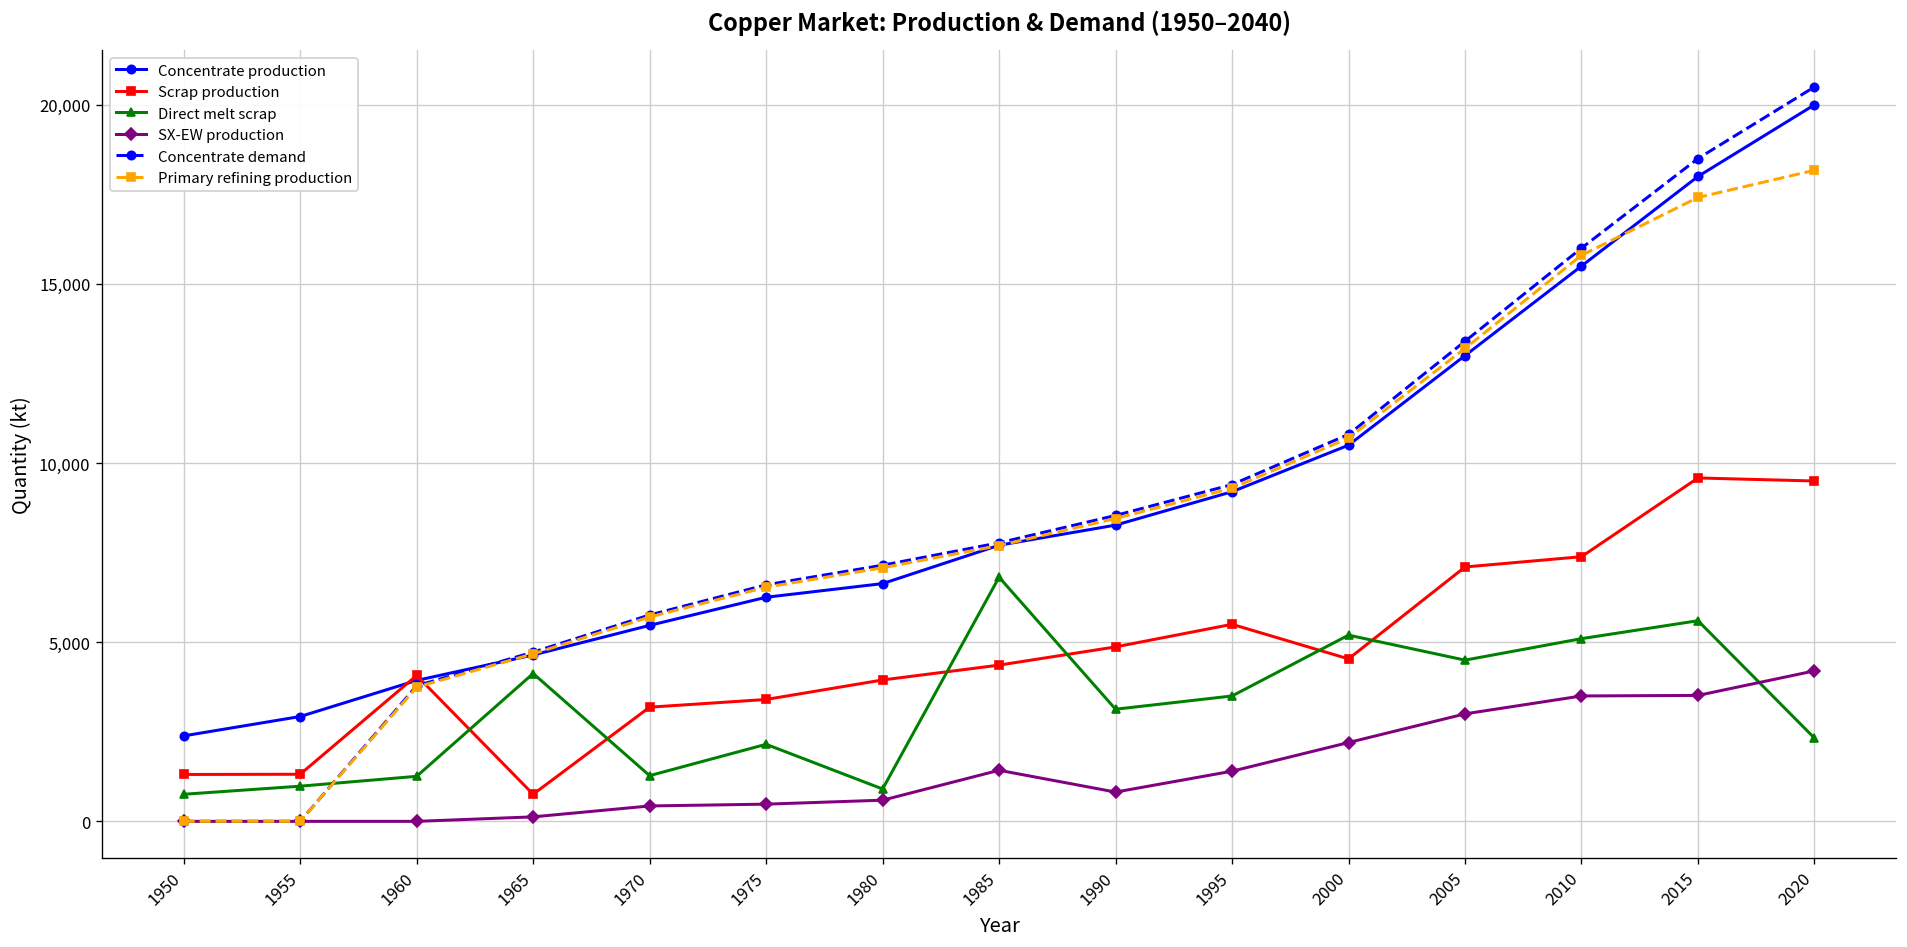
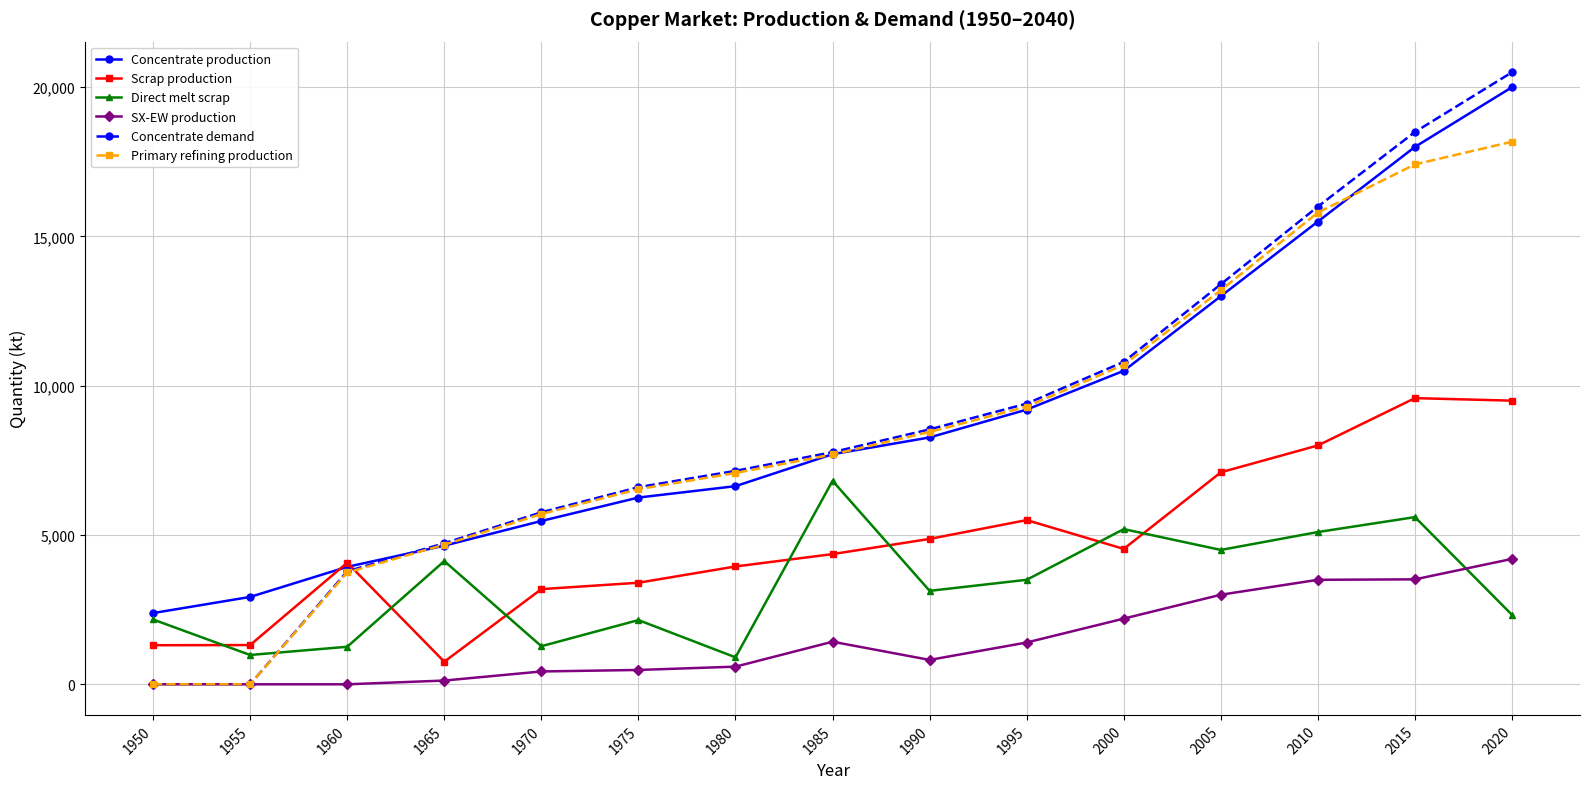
Direct melt scrap, 1950: 800 -> 2,200
Scrap production, 2010: 7,400 -> 8,000
